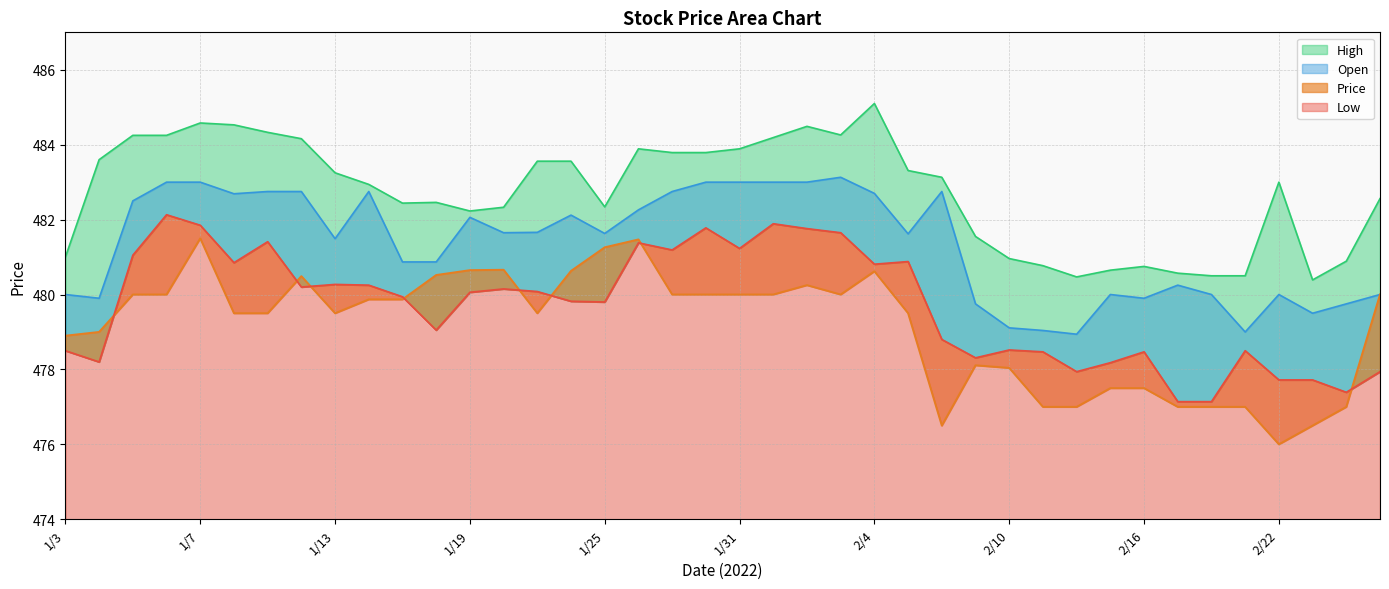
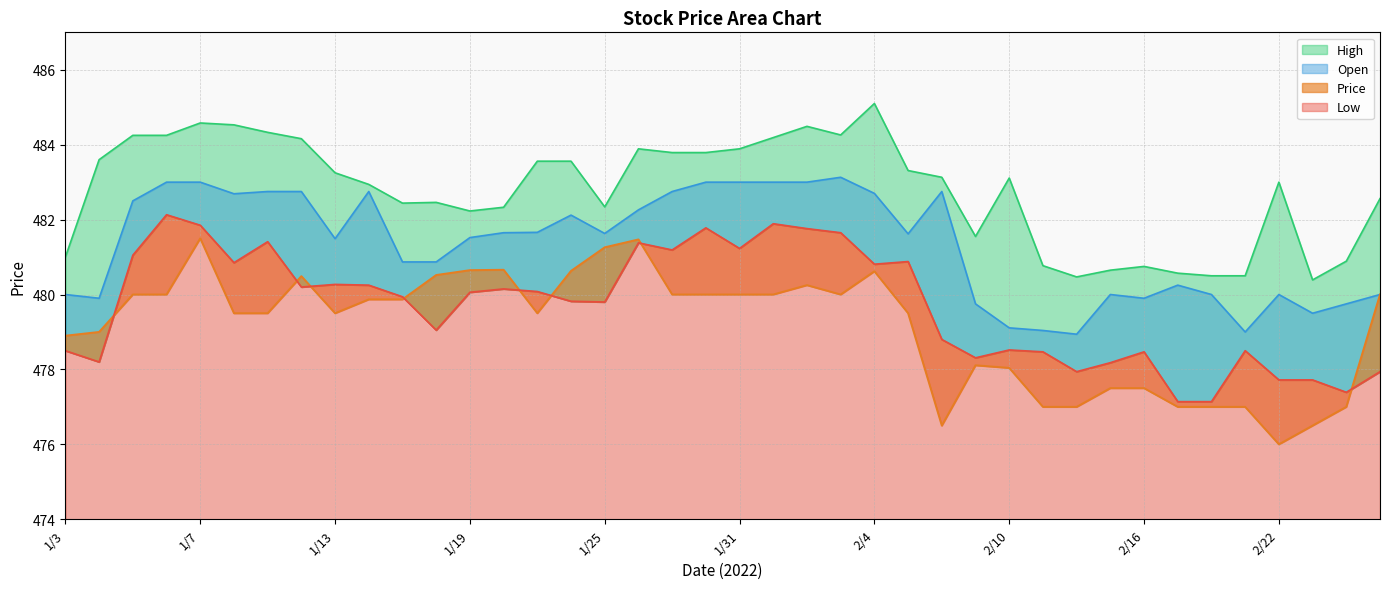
Open, 1/19: 482.1 -> 481.5
High, 2/10: 481.0 -> 483.1
